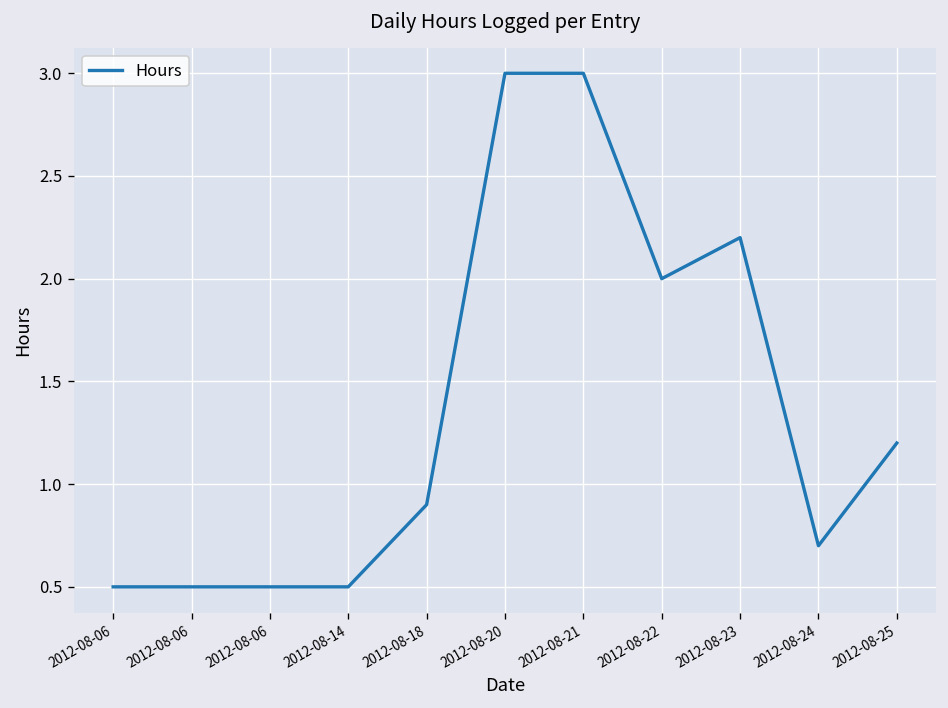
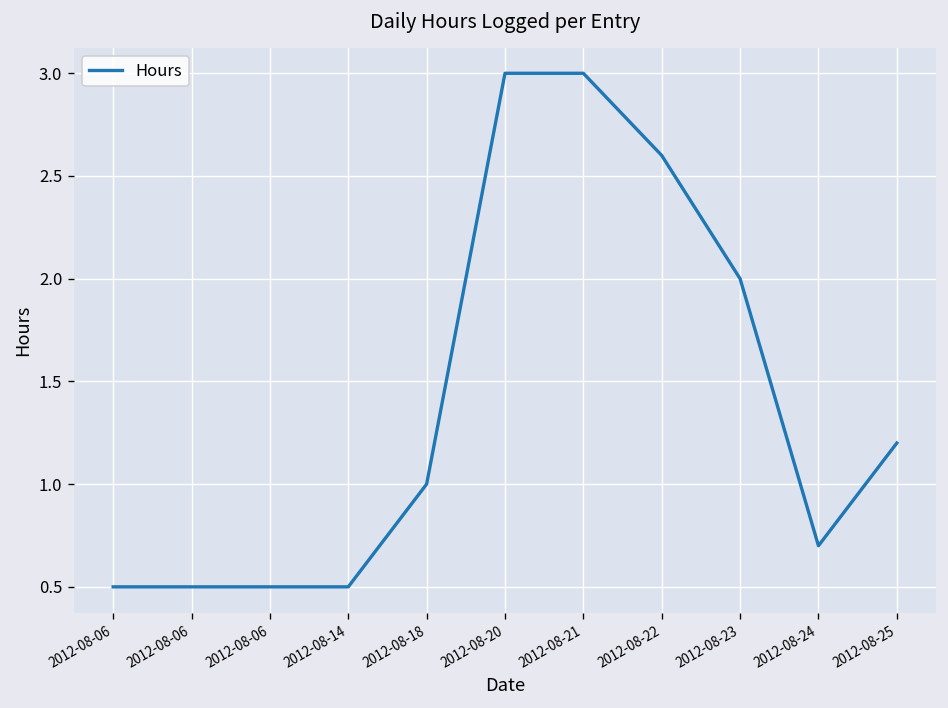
2012-08-18: 0.9 -> 1.0
2012-08-22: 2.0 -> 2.6
2012-08-23: 2.2 -> 2.0
